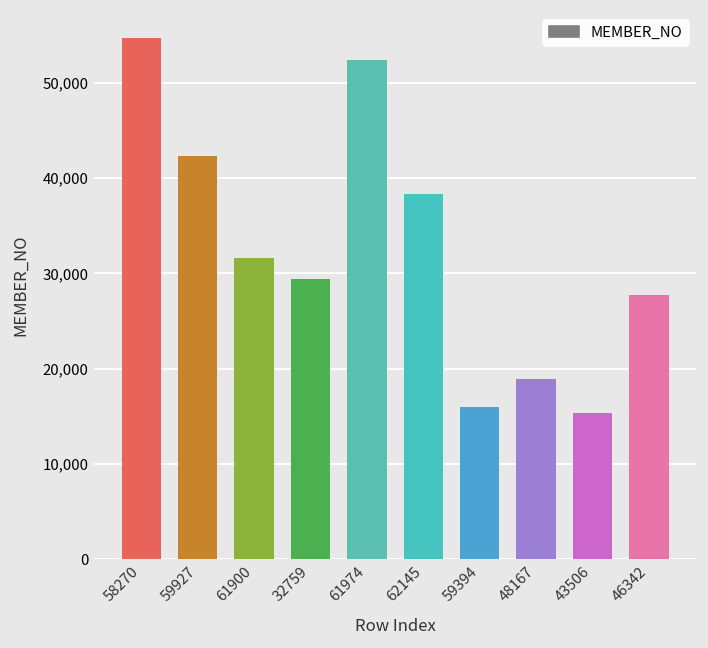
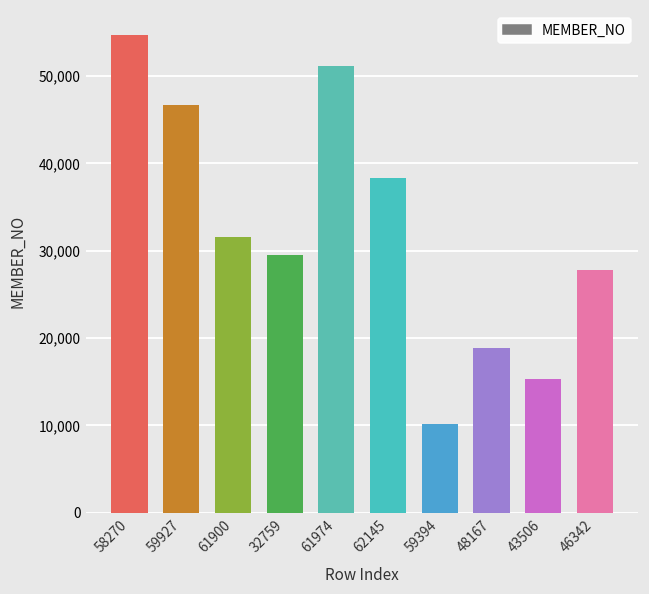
59927: 42,000 -> 47,000
61974: 52,000 -> 51,000
59394: 16,000 -> 10,000
